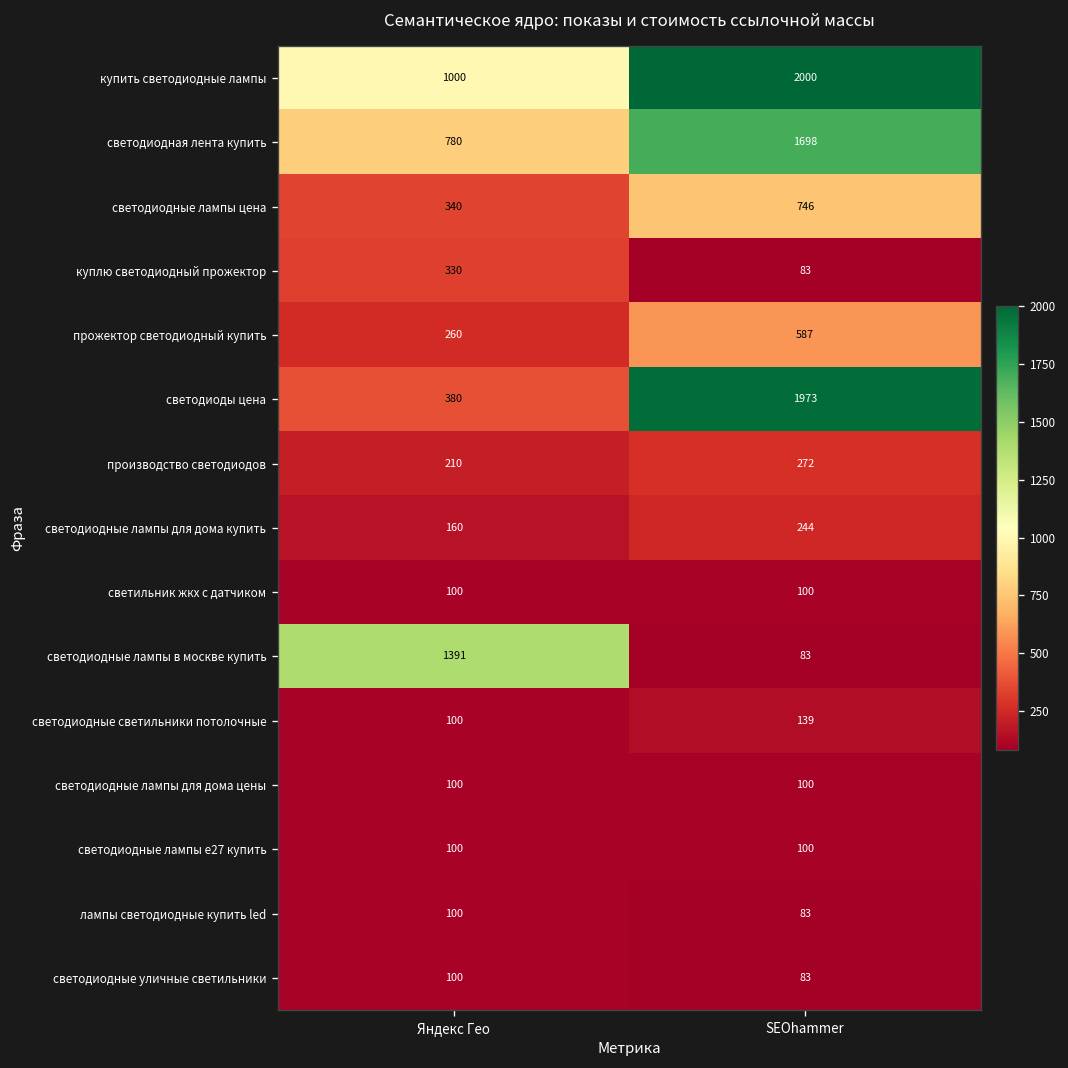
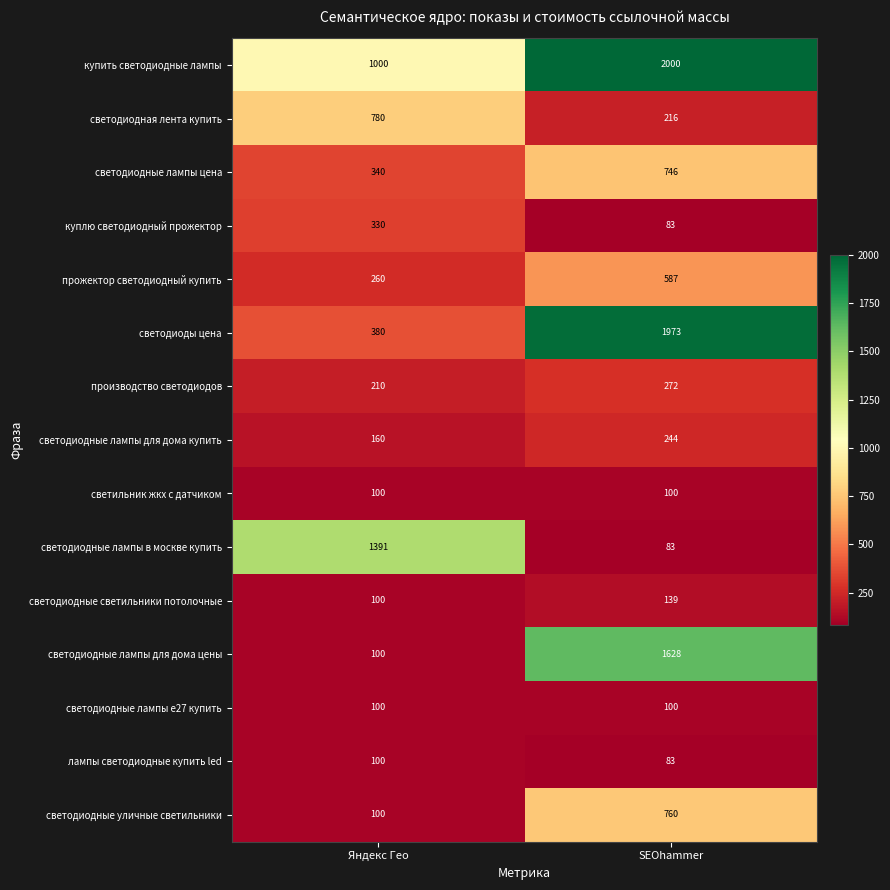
светодиодная лента купить, SEOhammer: 1698 -> 216
светодиодные лампы для дома цены, SEOhammer: 100 -> 1628
светодиодные уличные светильники, SEOhammer: 83 -> 760
